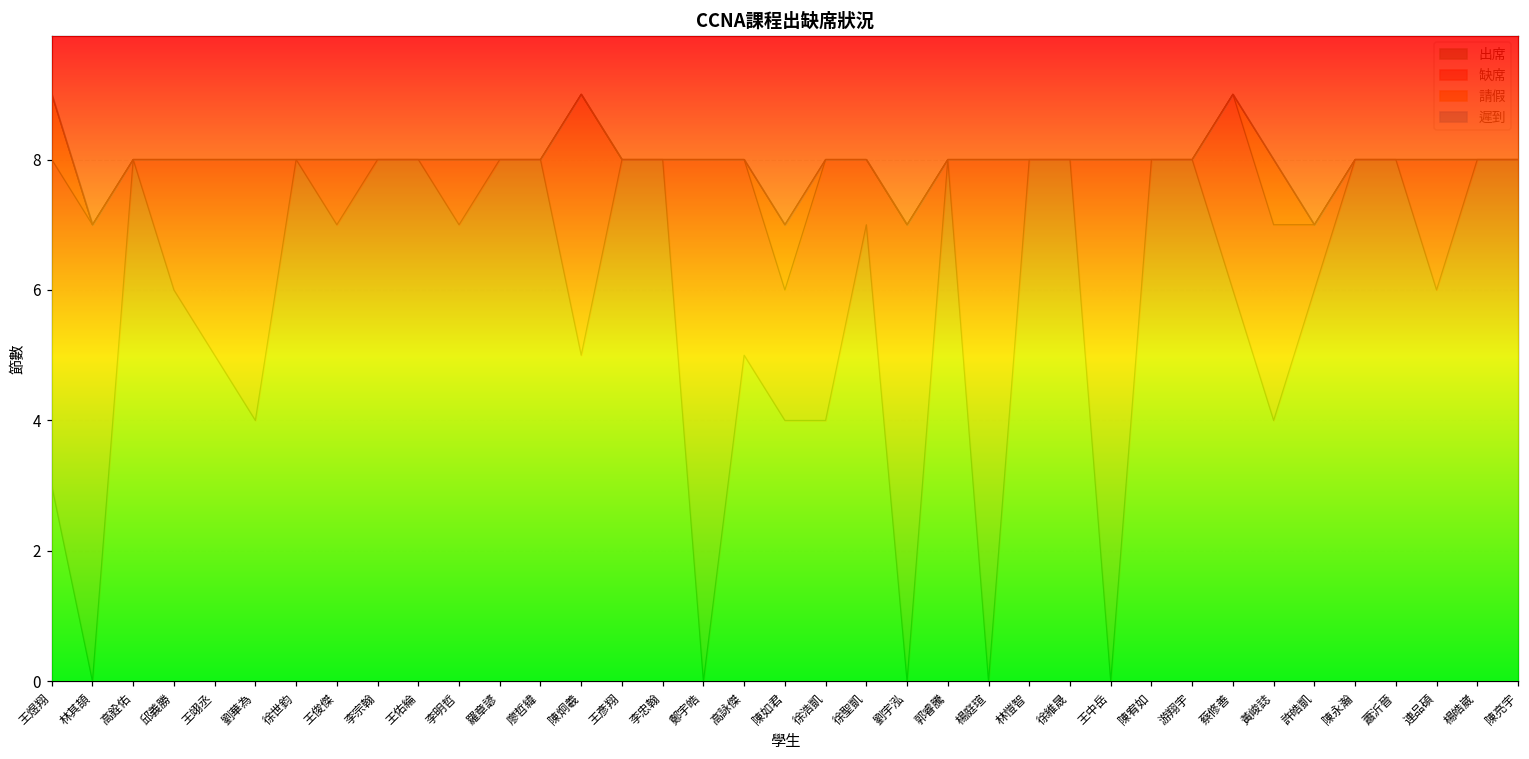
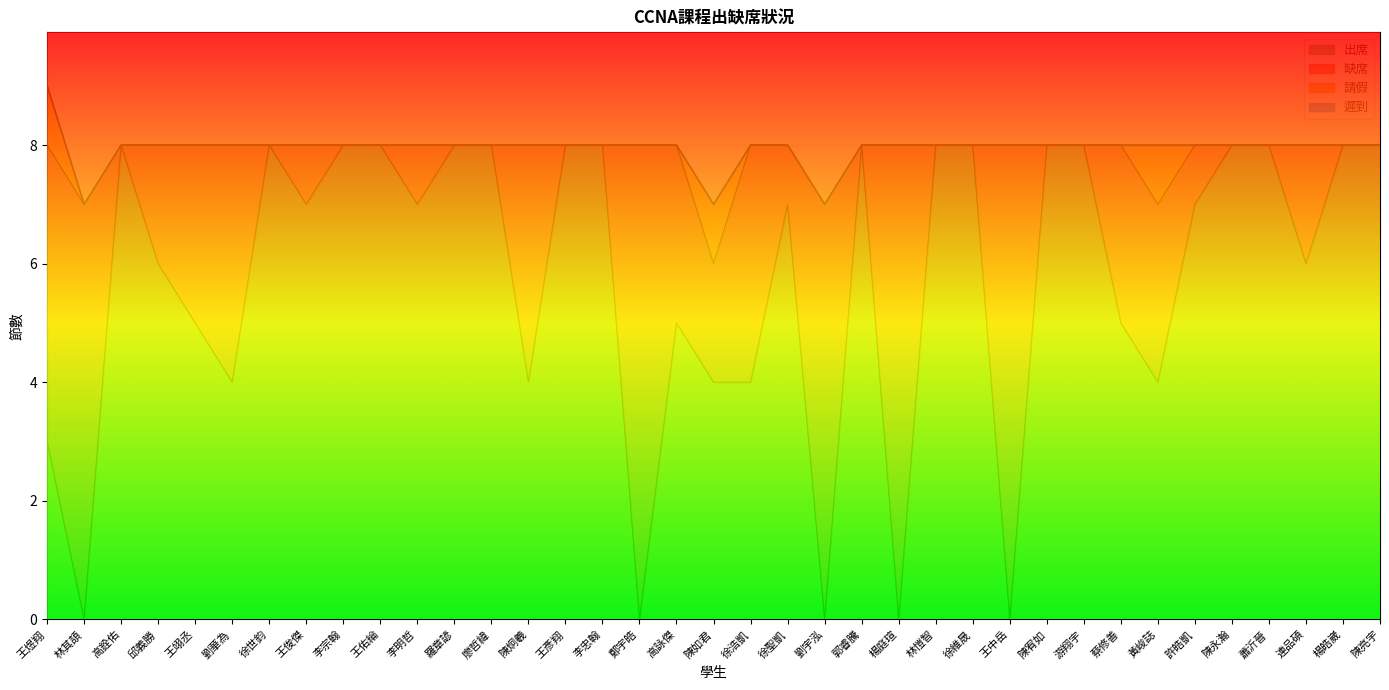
出席, 陳炯羲: 5 -> 4
出席, 蔡修善: 6 -> 5
出席, 許皓凱: 6 -> 7
